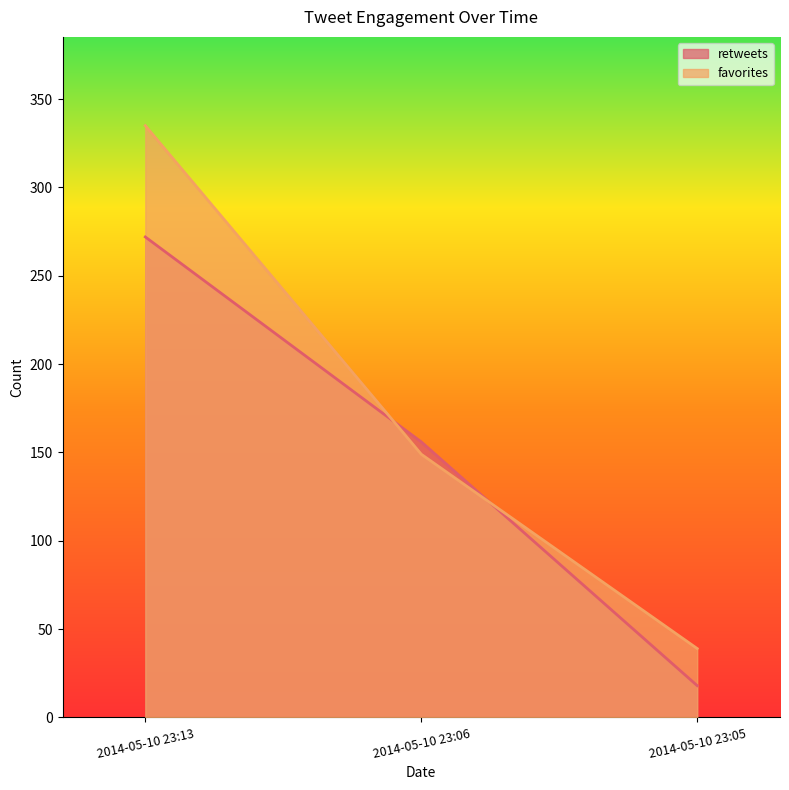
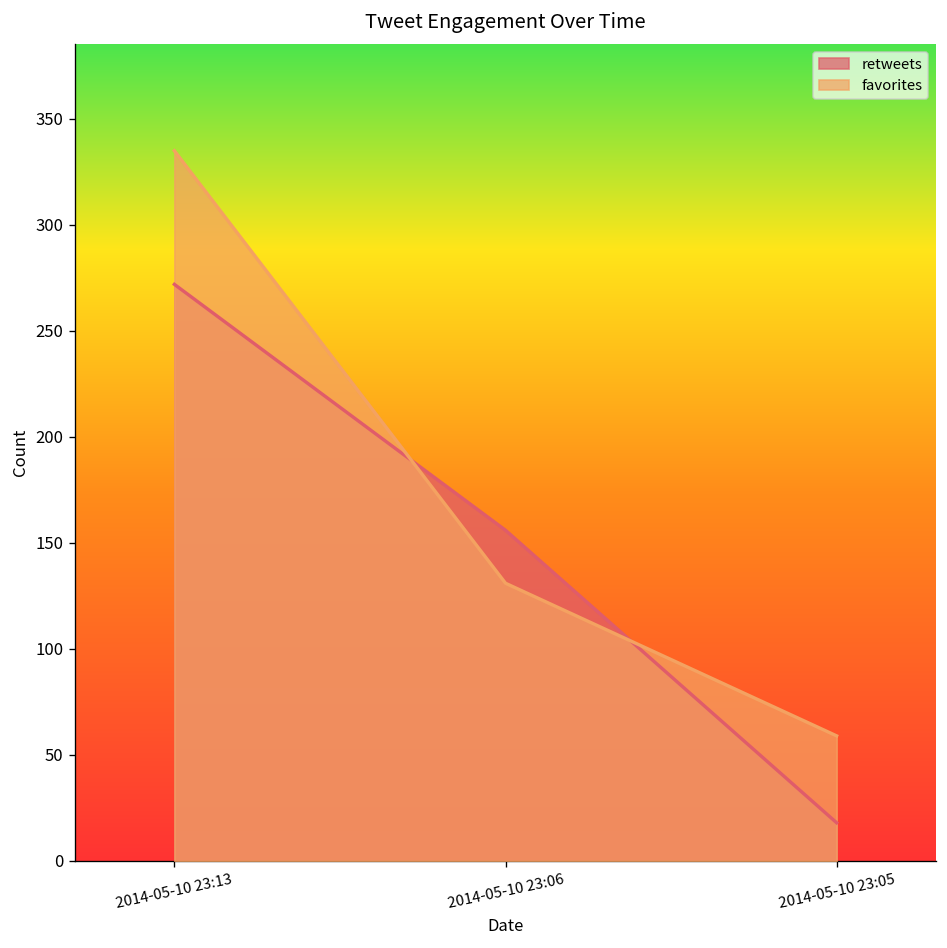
favorites, 2014-05-10 23:06: 149 -> 131
favorites, 2014-05-10 23:05: 39 -> 59
